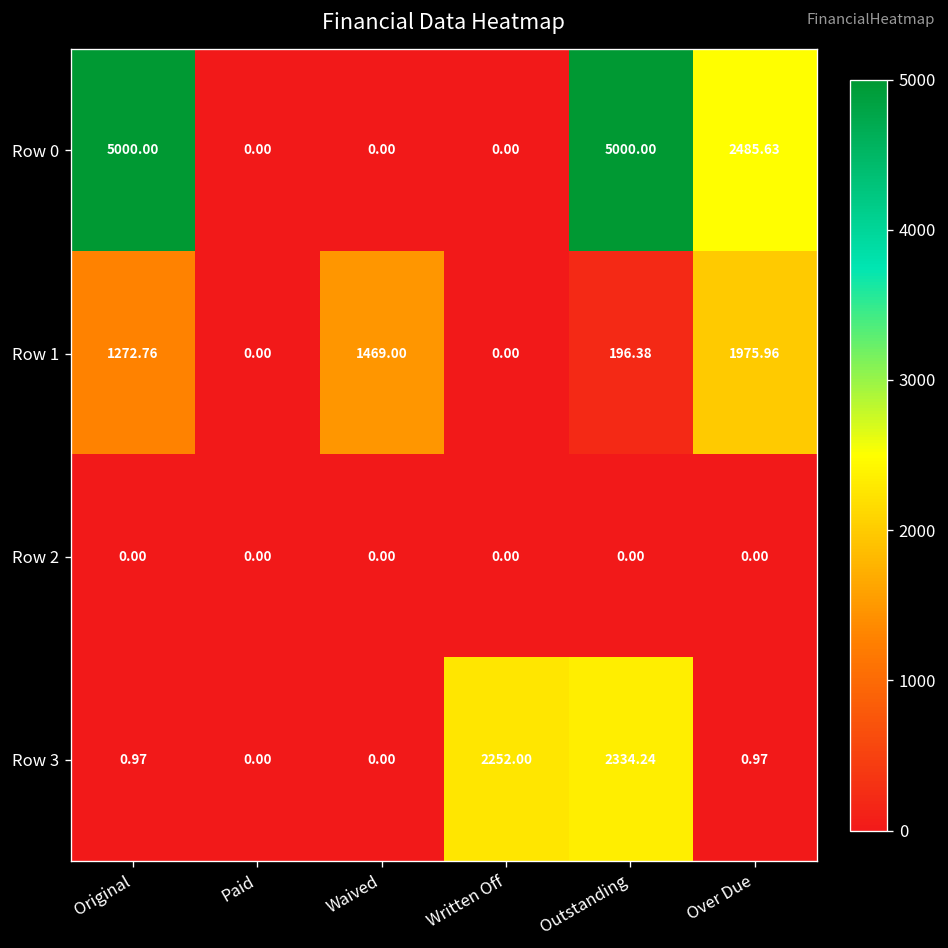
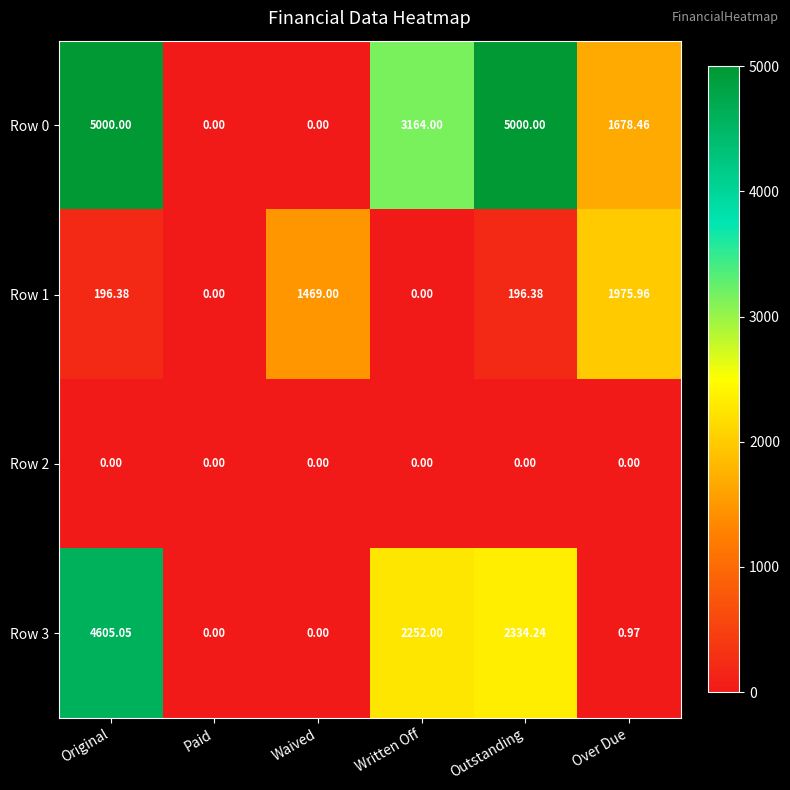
Row 0, Written Off: 0.00 -> 3164.00
Row 0, Over Due: 2485.63 -> 1678.46
Row 1, Original: 1272.76 -> 196.38
Row 3, Original: 0.97 -> 4605.05
